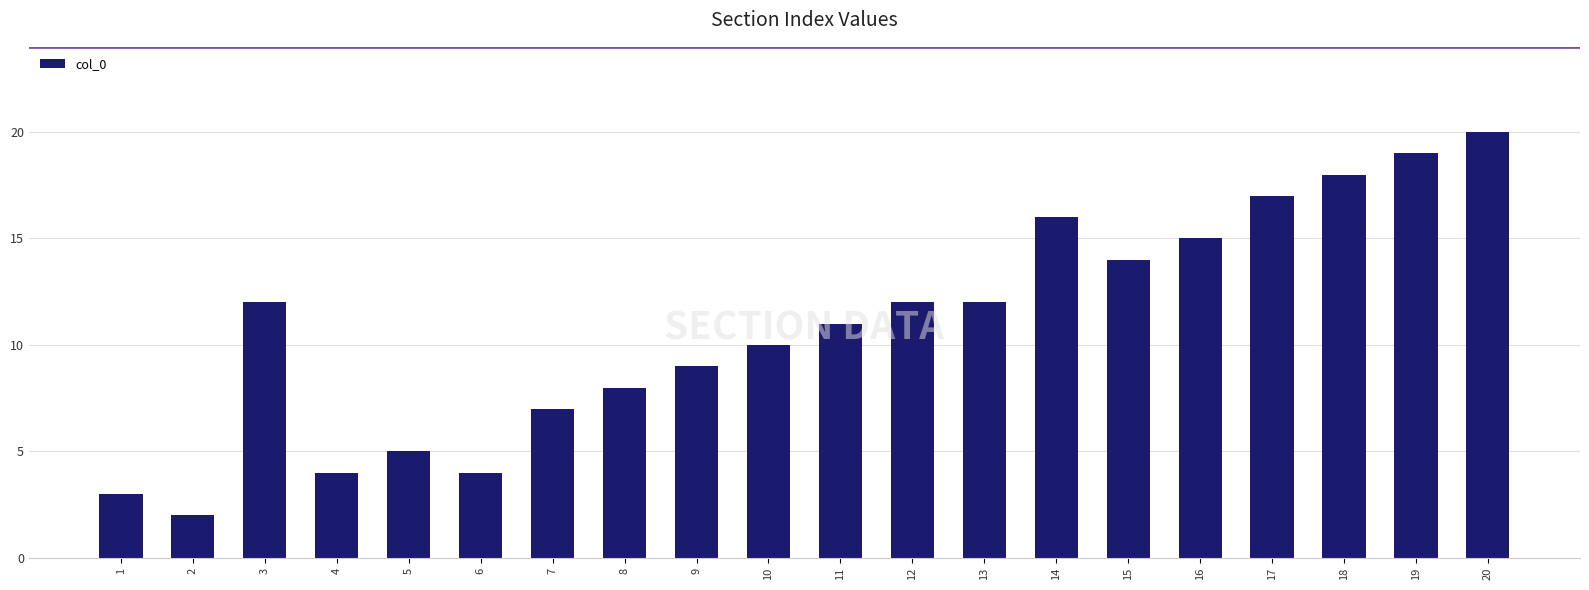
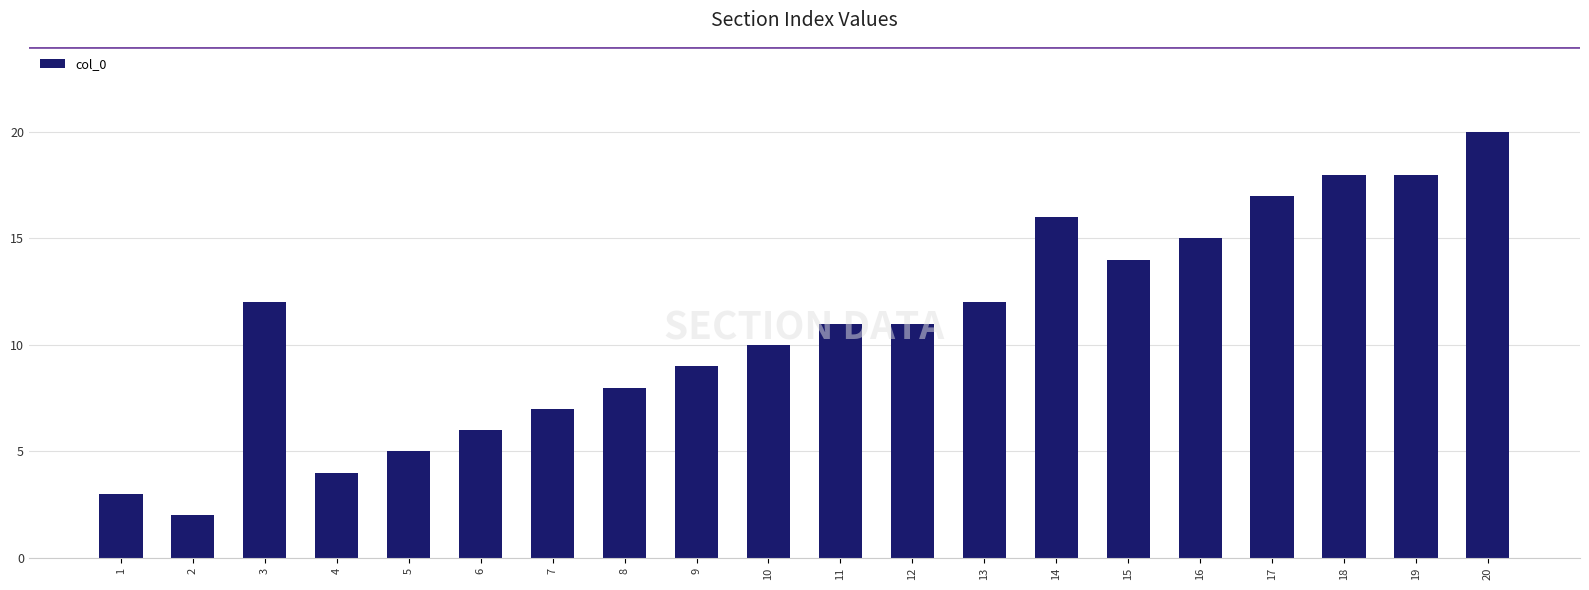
6: 4 -> 6
12: 12 -> 11
19: 19 -> 18
